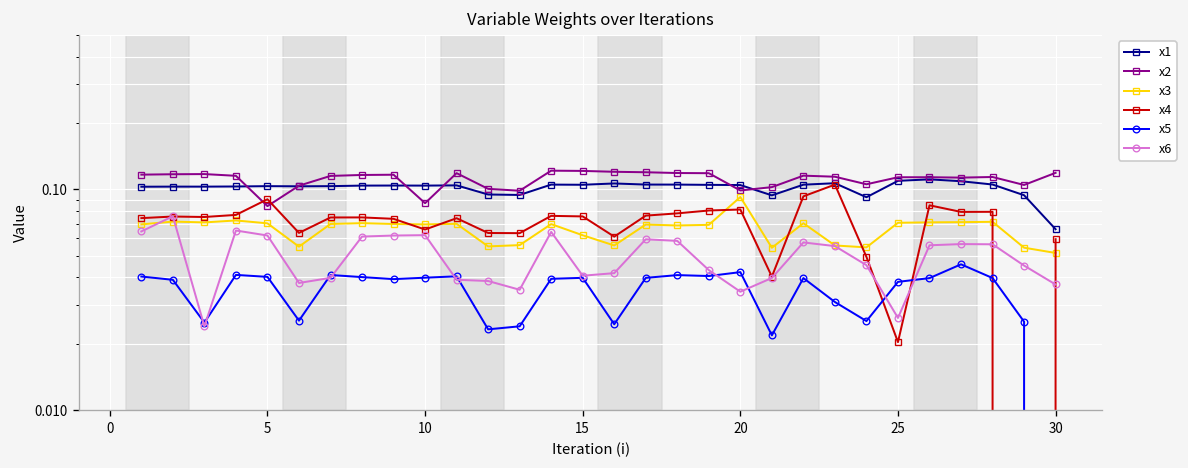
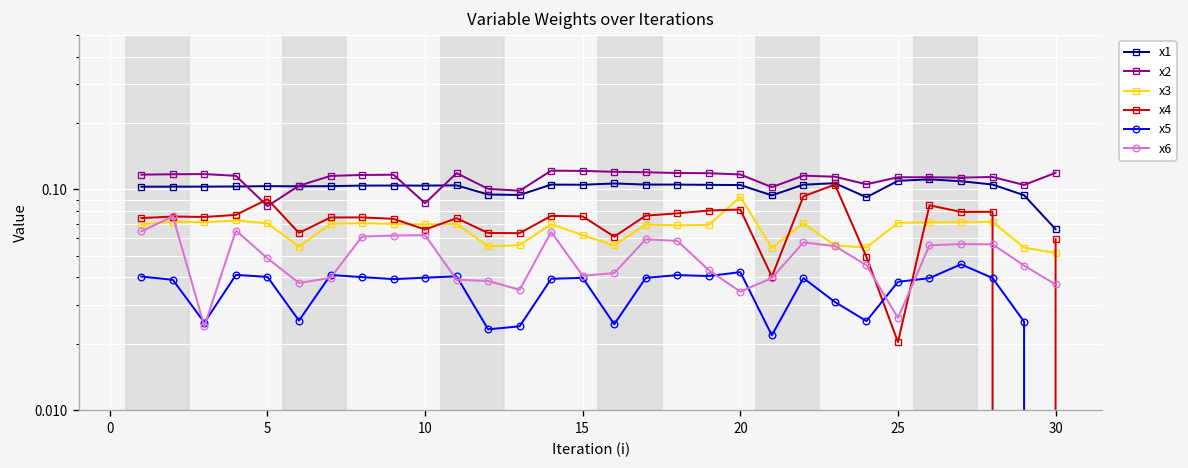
x6, 5: 0.062 -> 0.049
x2, 20: 0.10 -> 0.12
